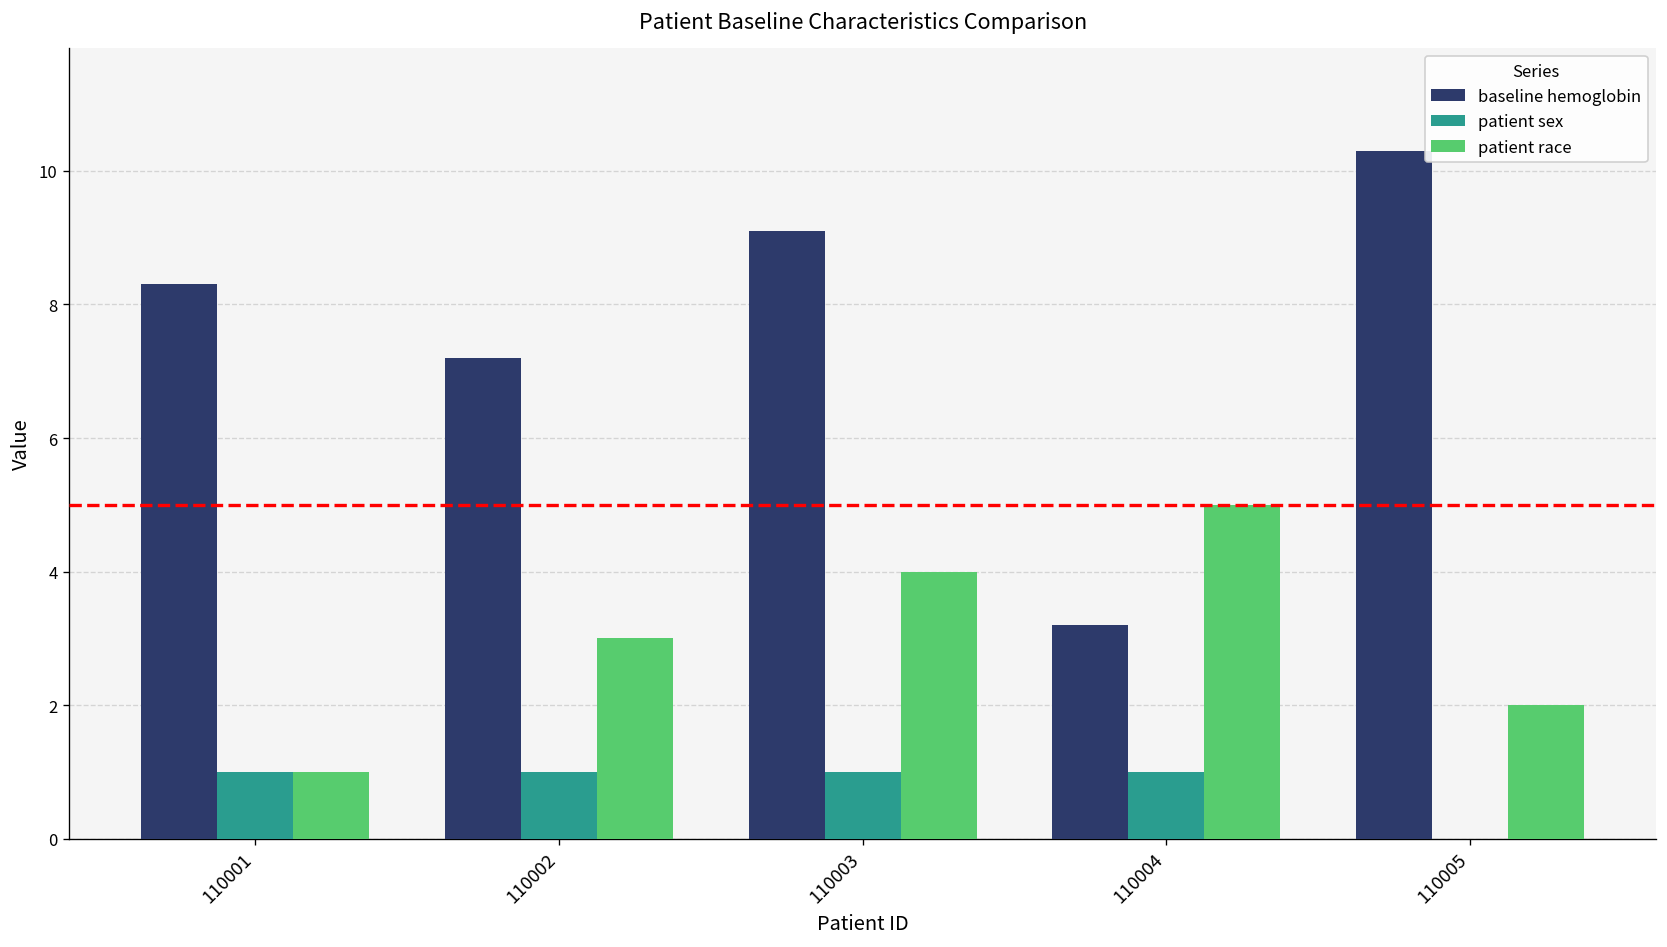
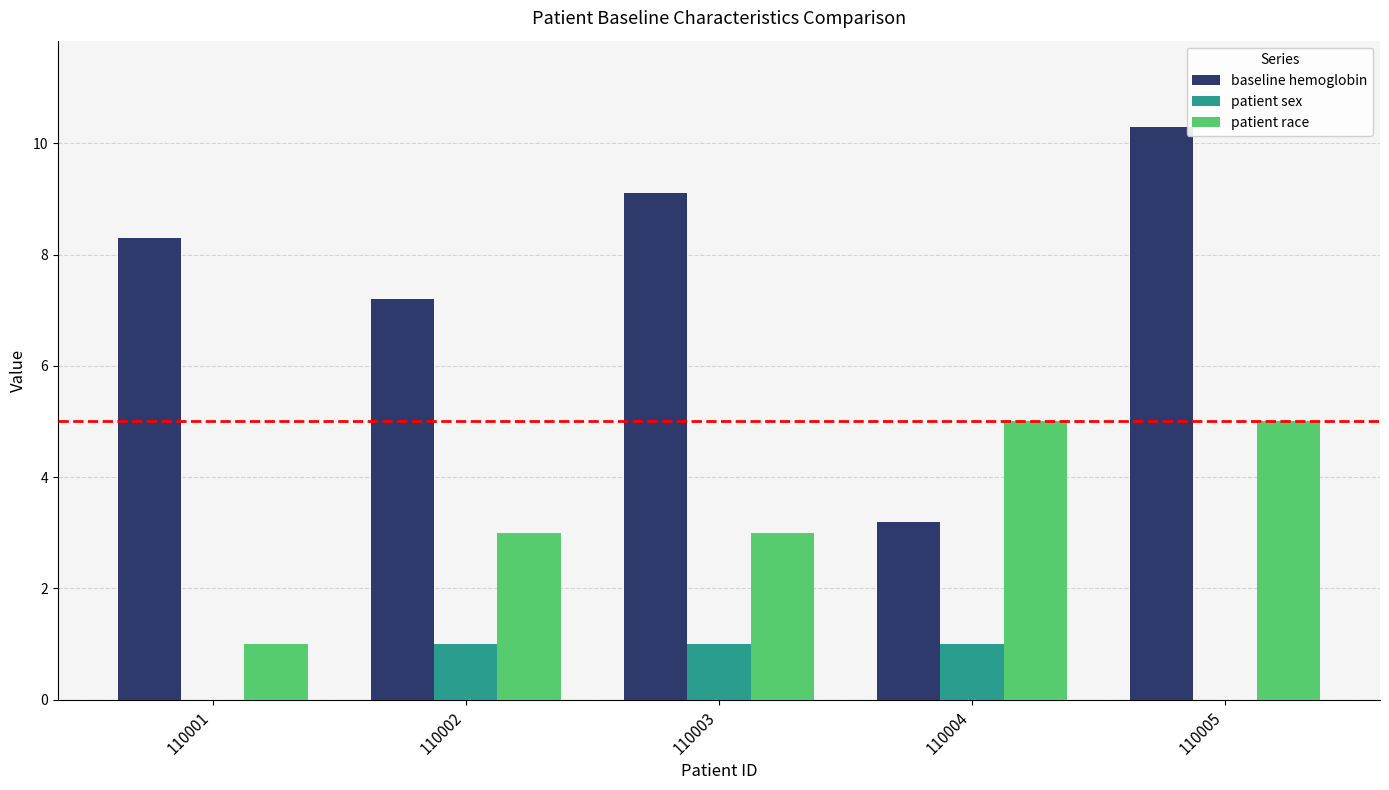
patient sex, 110001: 1 -> 0
patient race, 110003: 4 -> 3
patient race, 110005: 2 -> 5
